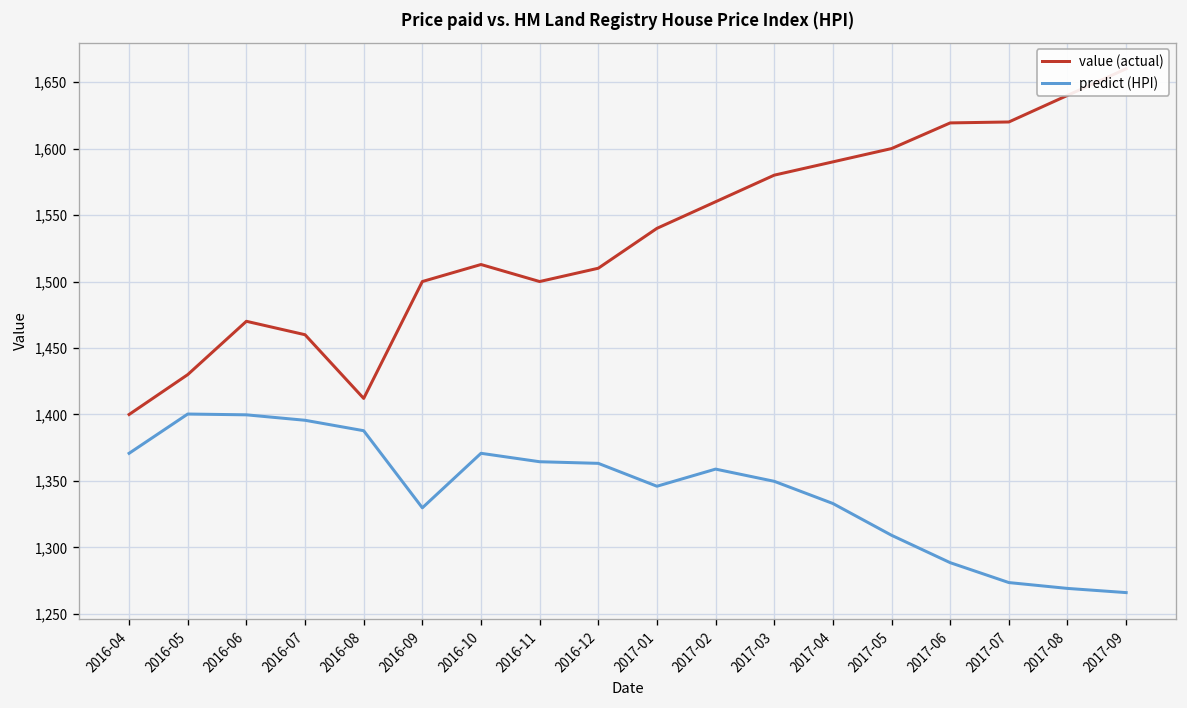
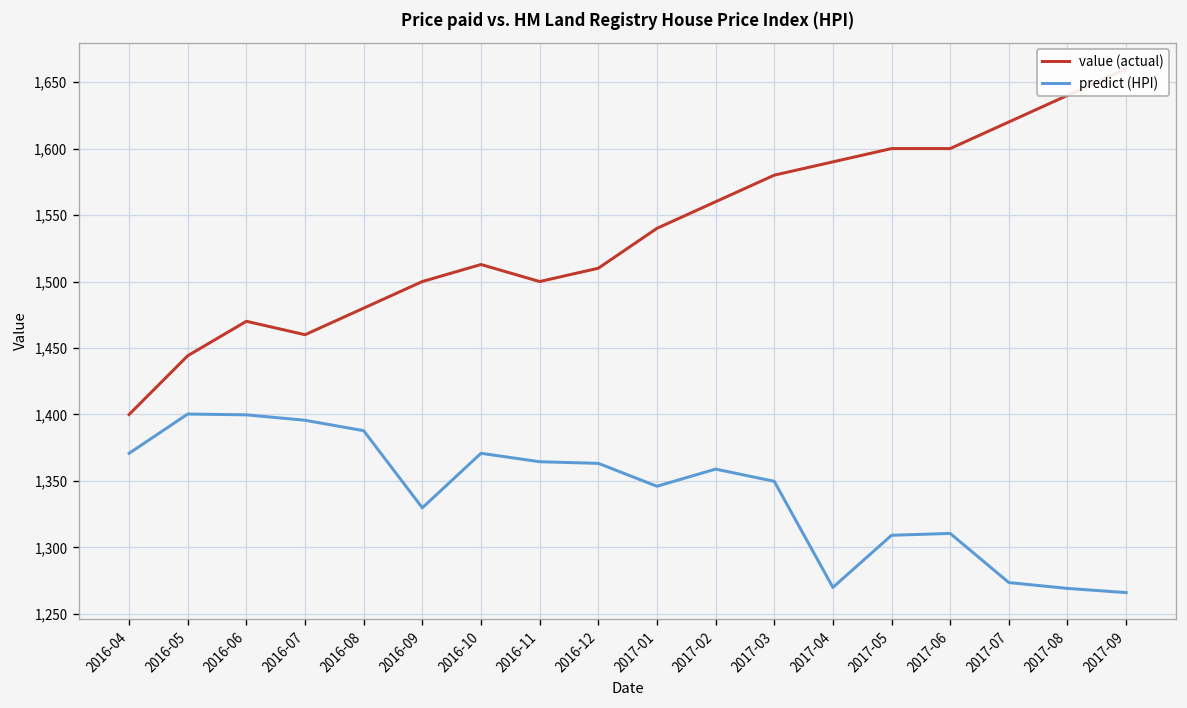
value (actual), 2016-05: 1,430 -> 1,444
value (actual), 2016-08: 1,412 -> 1,480
predict (HPI), 2017-04: 1,333 -> 1,270
value (actual), 2017-06: 1,619 -> 1,600
predict (HPI), 2017-06: 1,289 -> 1,311
